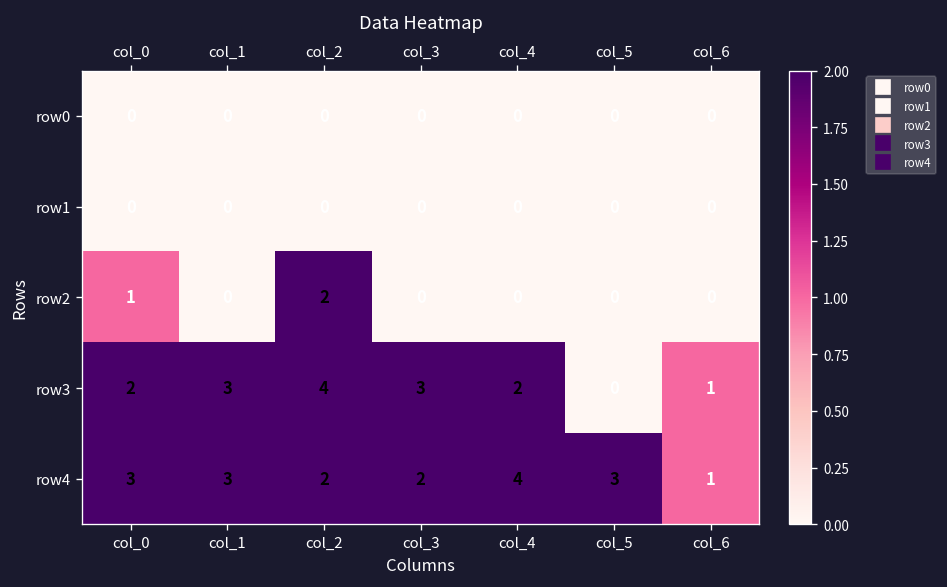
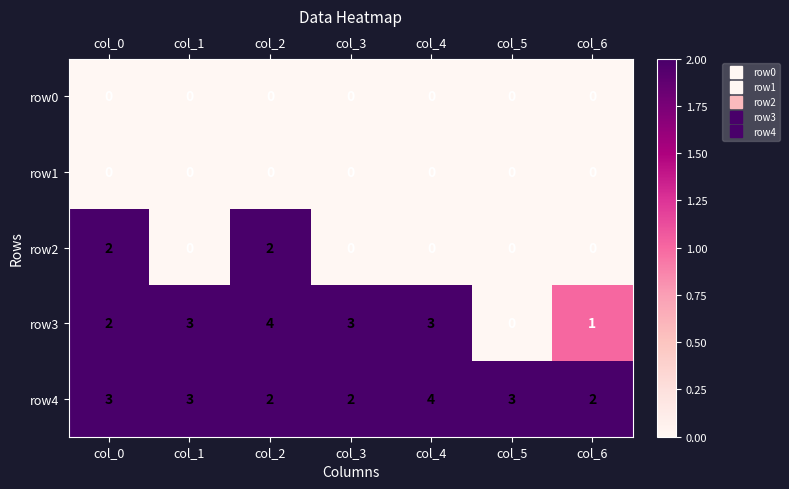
row2, col_0: 1 -> 2
row3, col_4: 2 -> 3
row4, col_6: 1 -> 2
